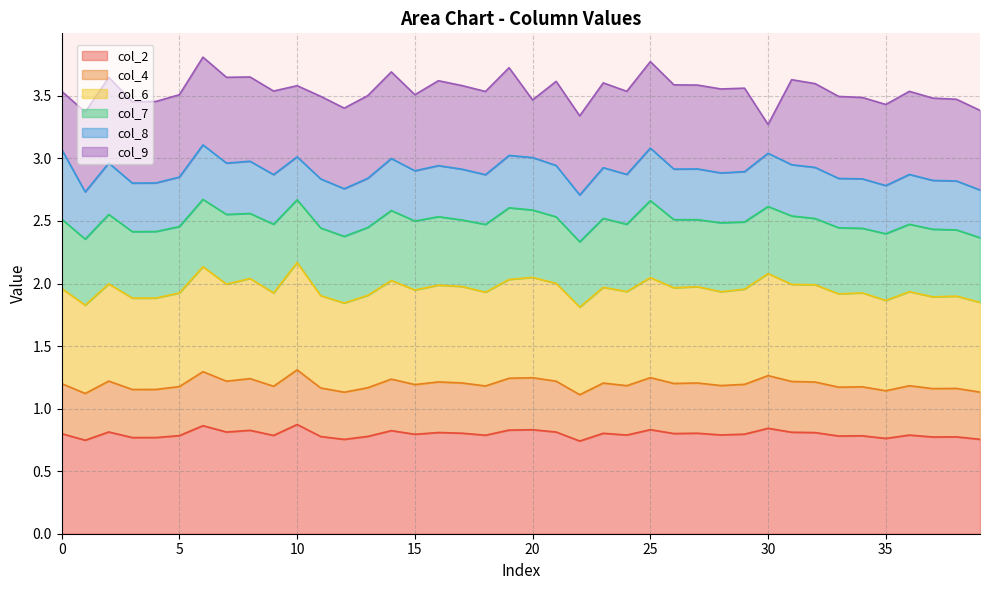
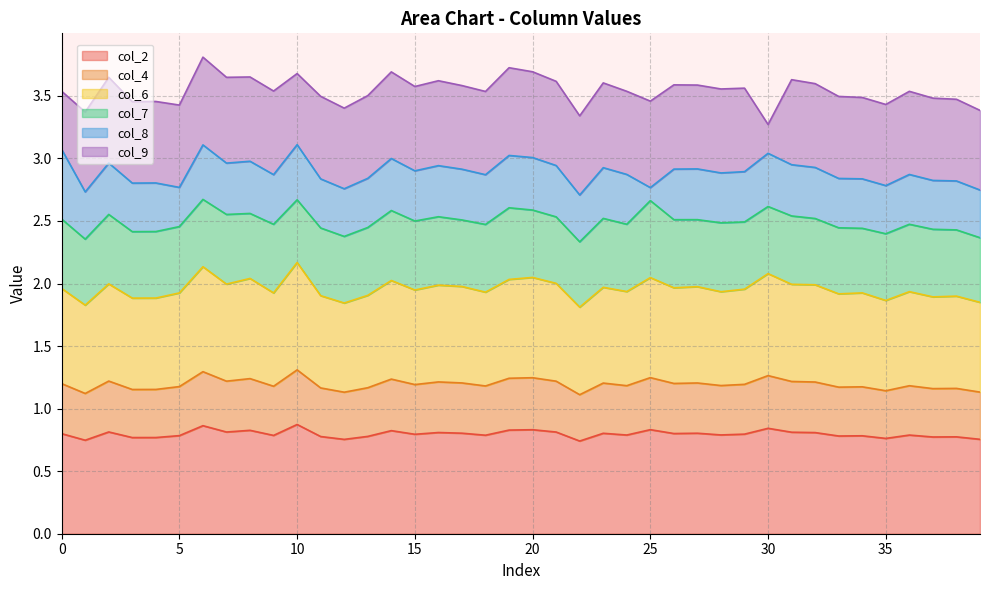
col_8, 5: 0.40 -> 0.31
col_8, 10: 0.34 -> 0.44
col_9, 15: 0.61 -> 0.67
col_9, 20: 0.46 -> 0.69
col_8, 25: 0.42 -> 0.10
